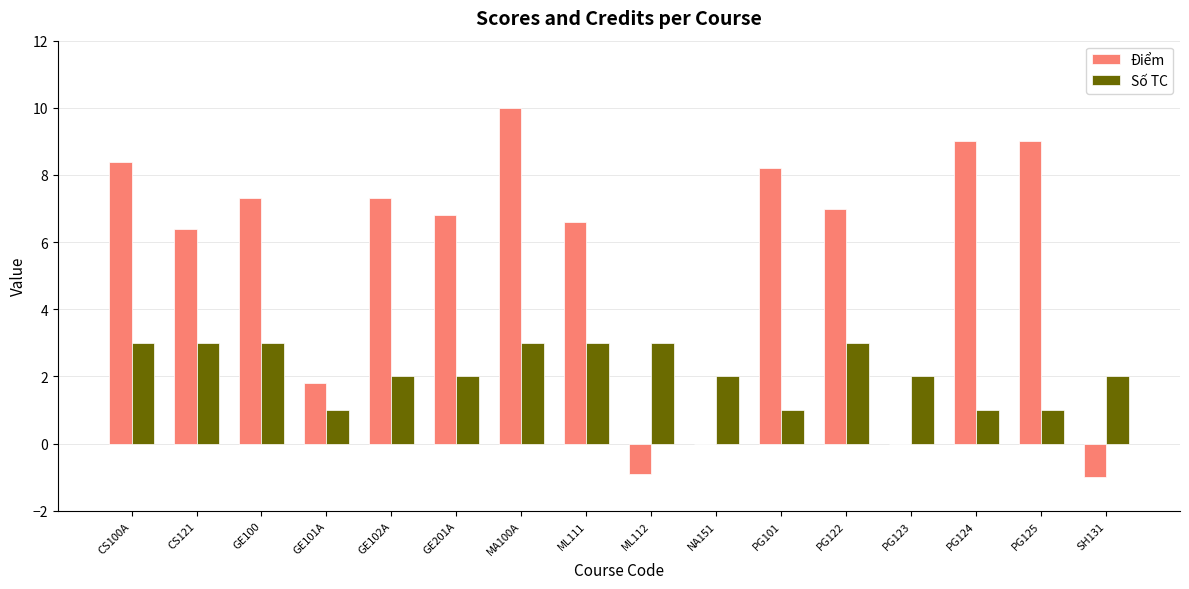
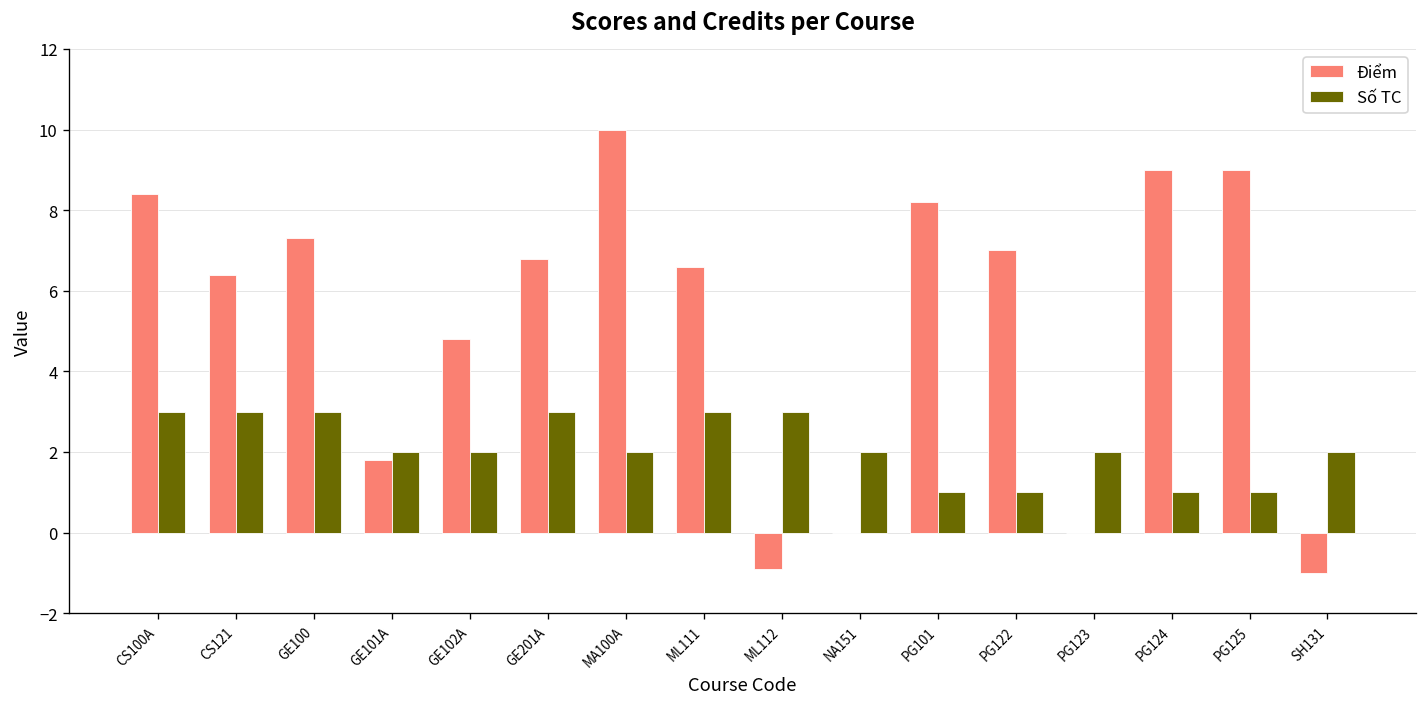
Số TC, GE101A: 1 -> 2
Điểm, GE102A: 7.3 -> 4.8
Số TC, GE201A: 2 -> 3
Số TC, MA100A: 3 -> 2
Số TC, PG122: 3 -> 1
